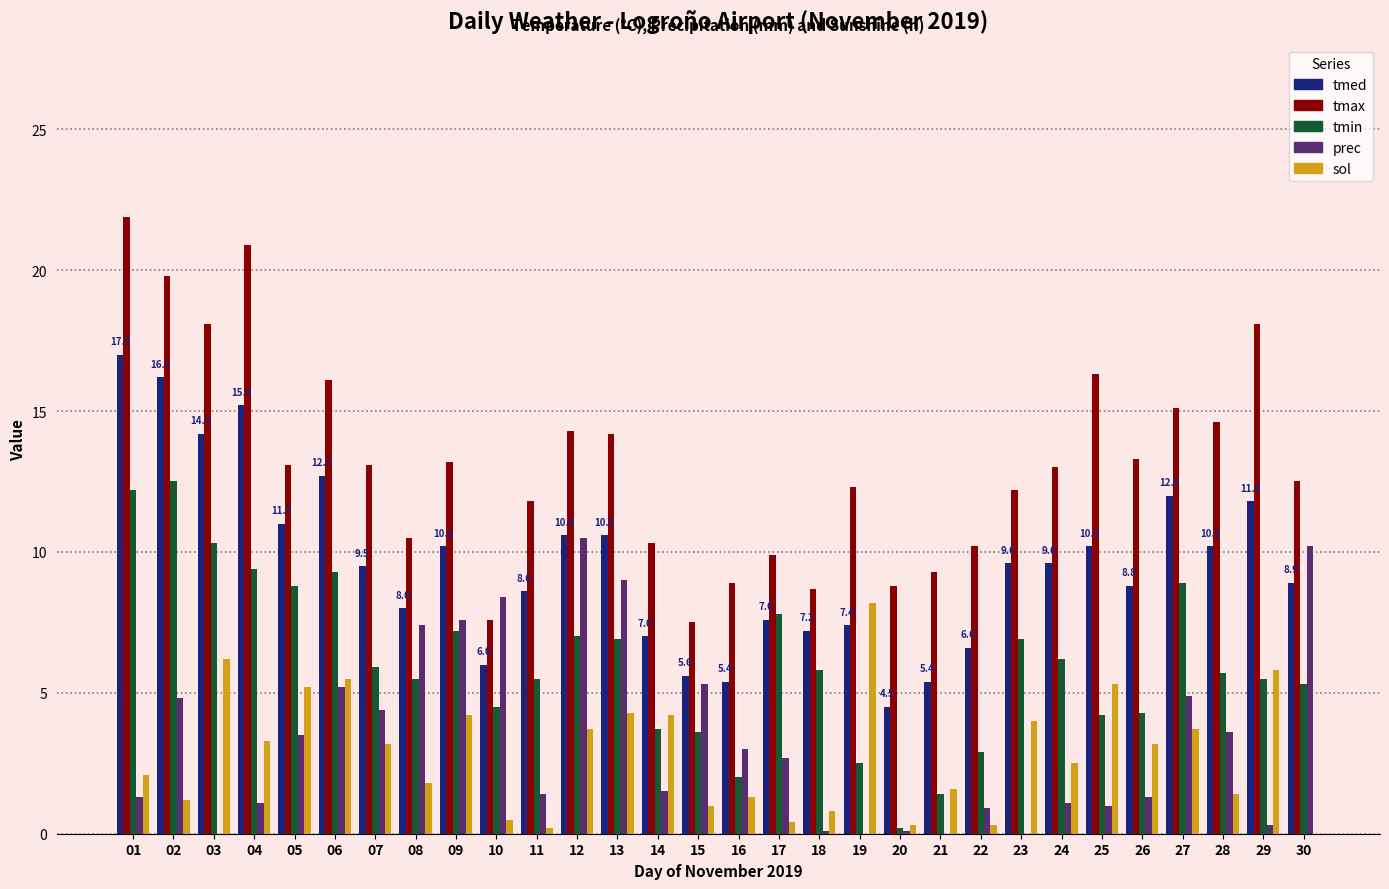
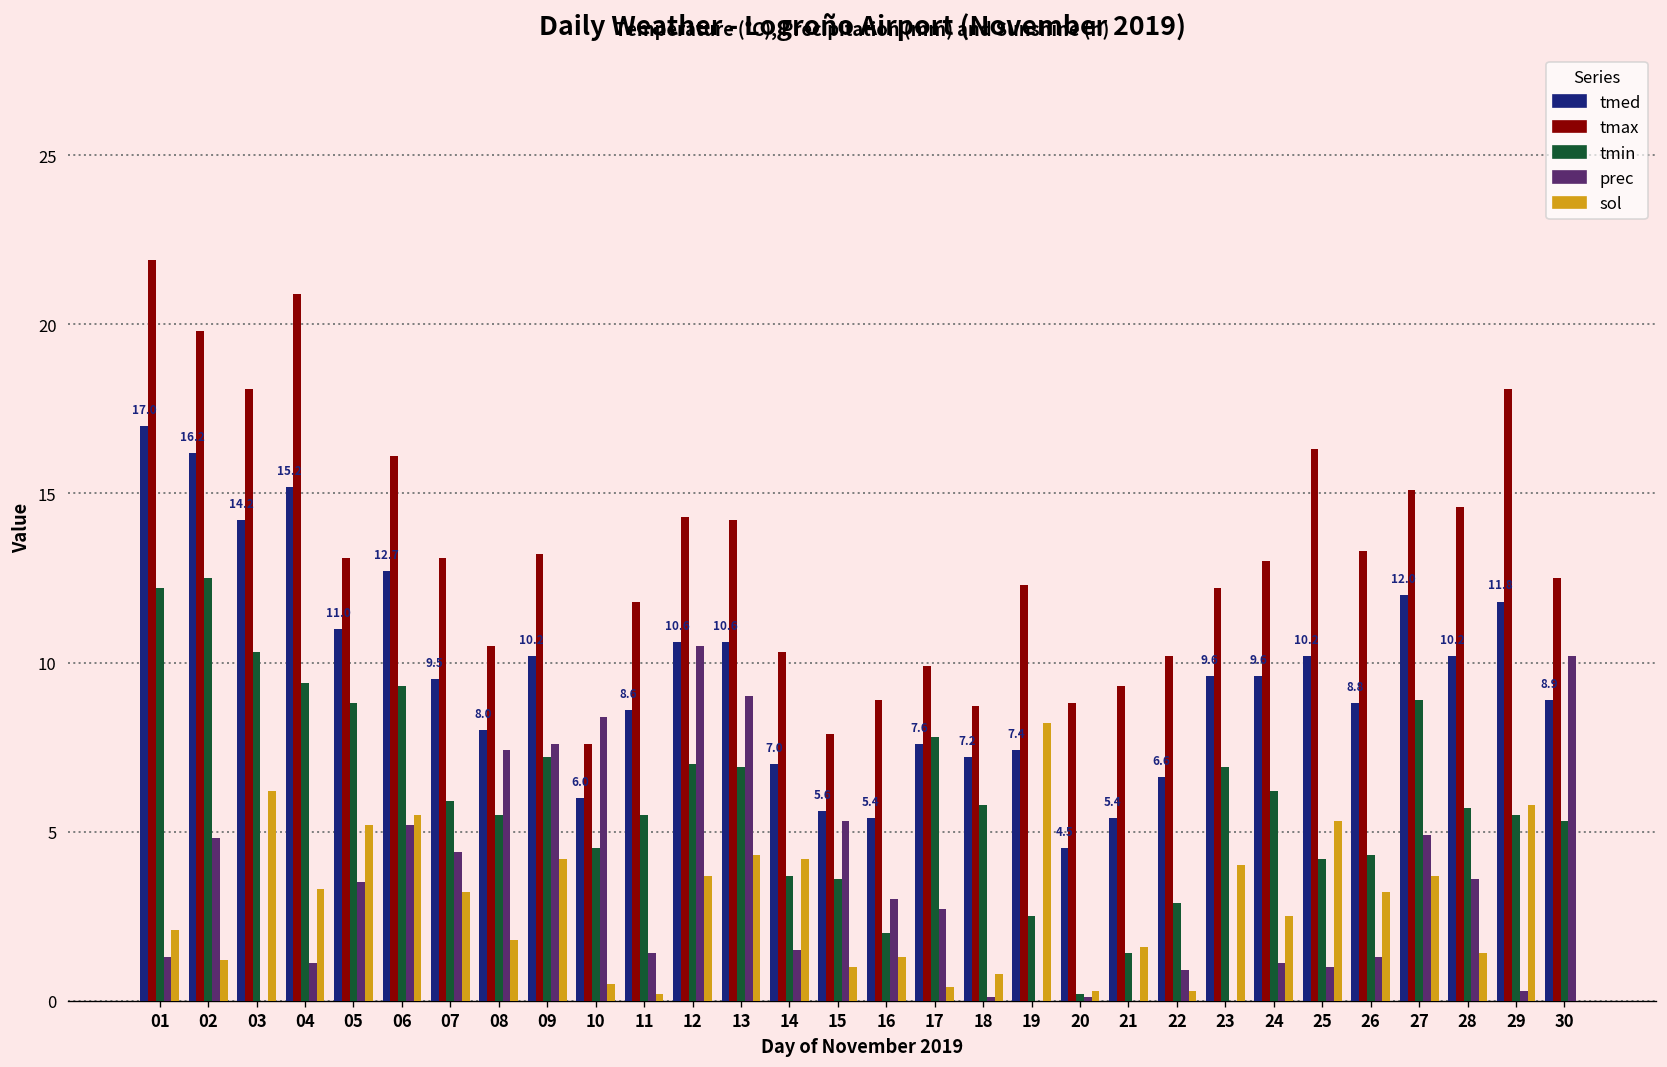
tmax, 15: 7.5 -> 7.9
